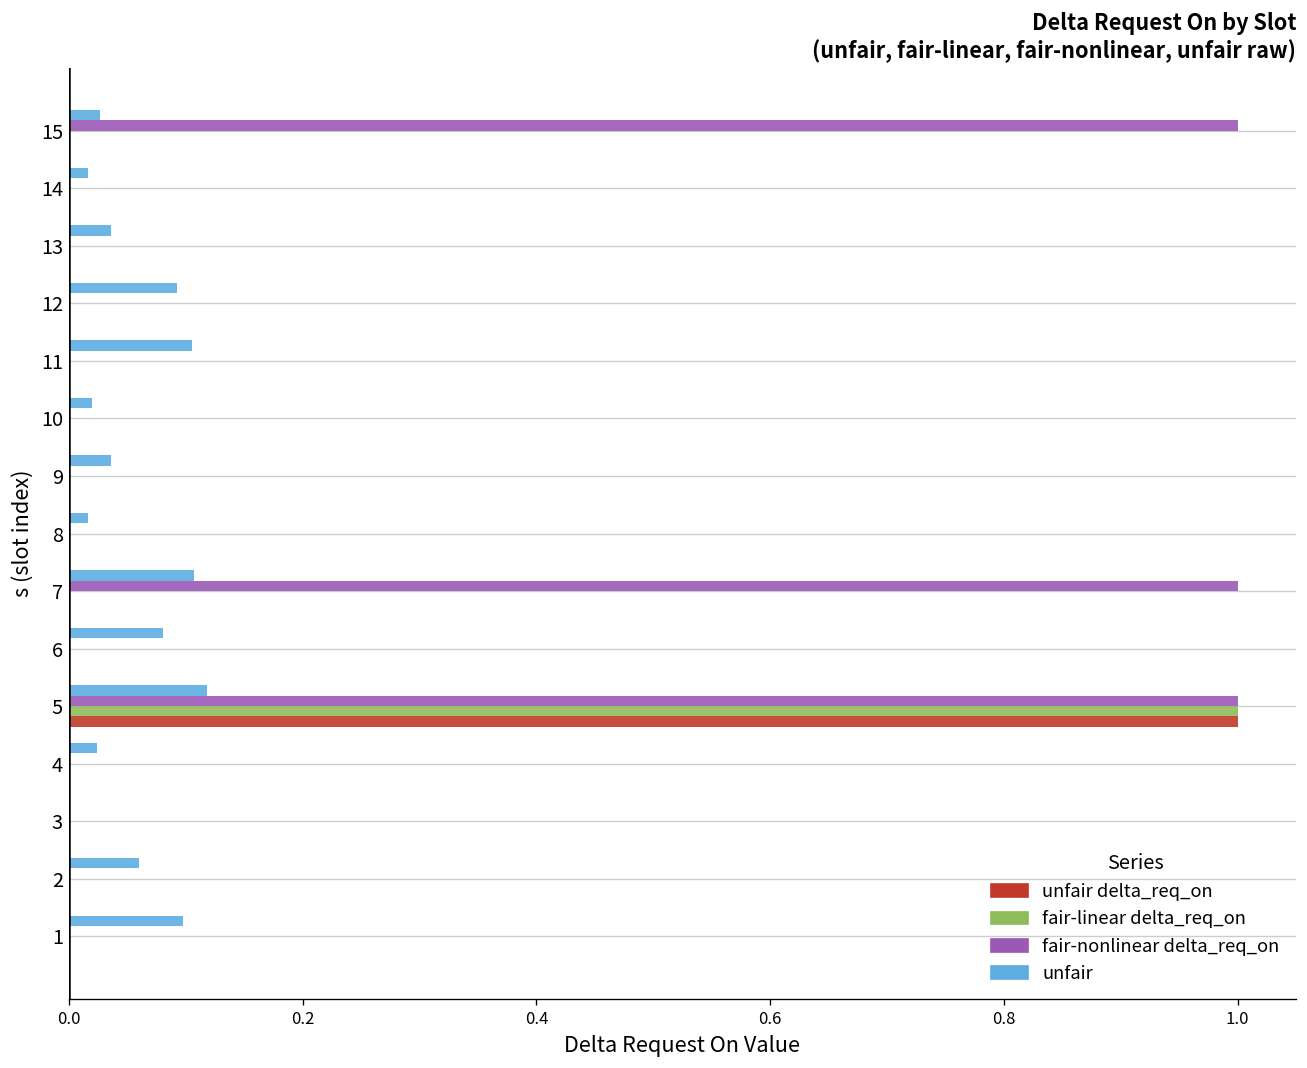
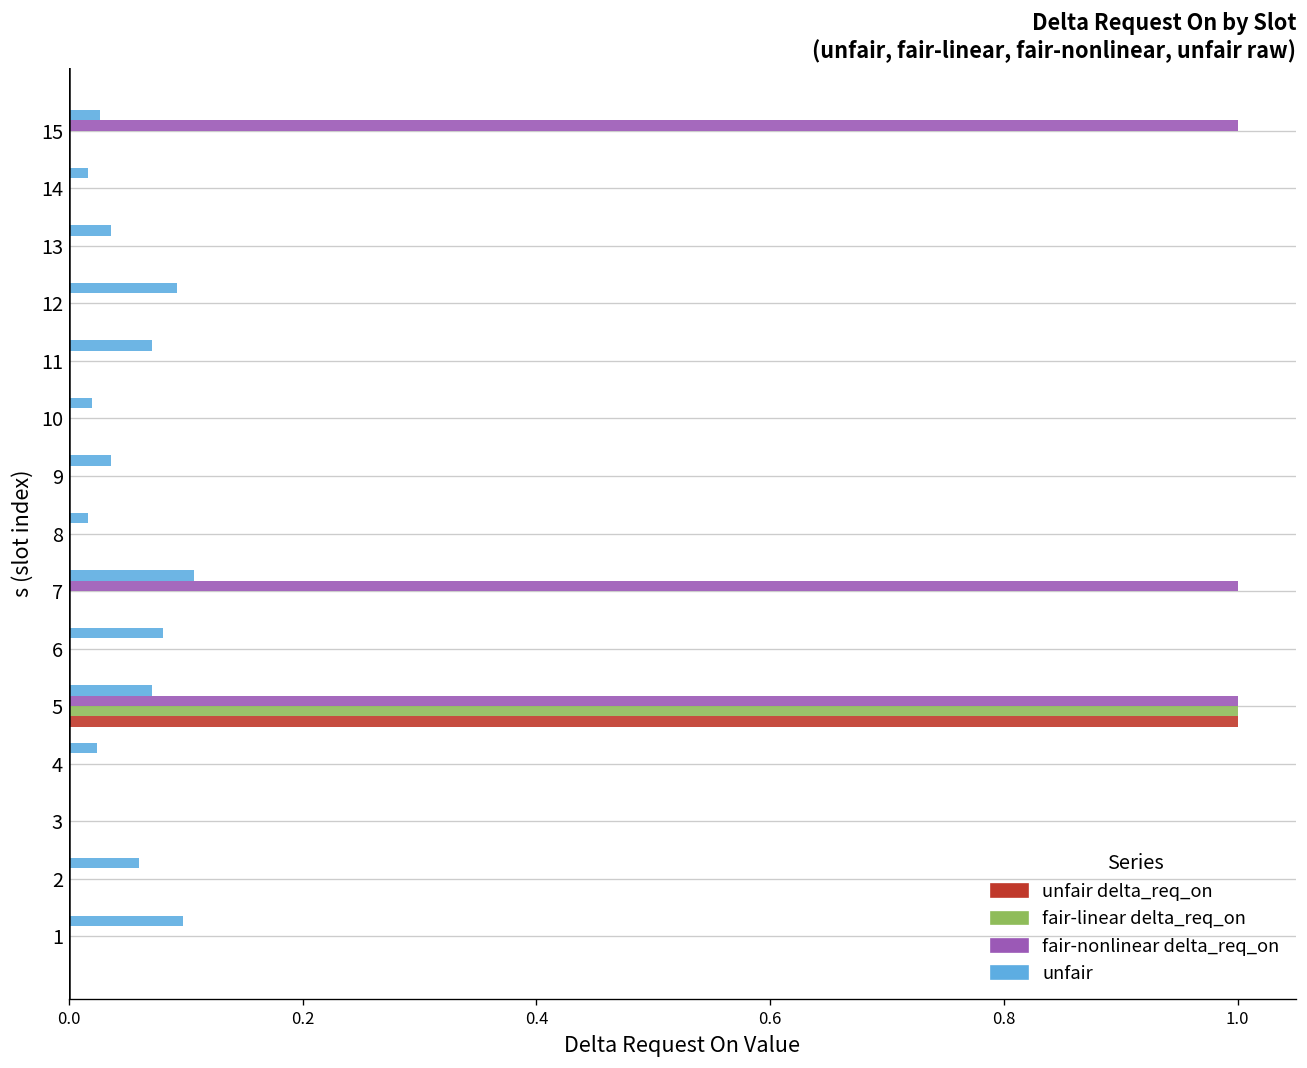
unfair, 11: 0.11 -> 0.07
unfair, 5: 0.12 -> 0.07
